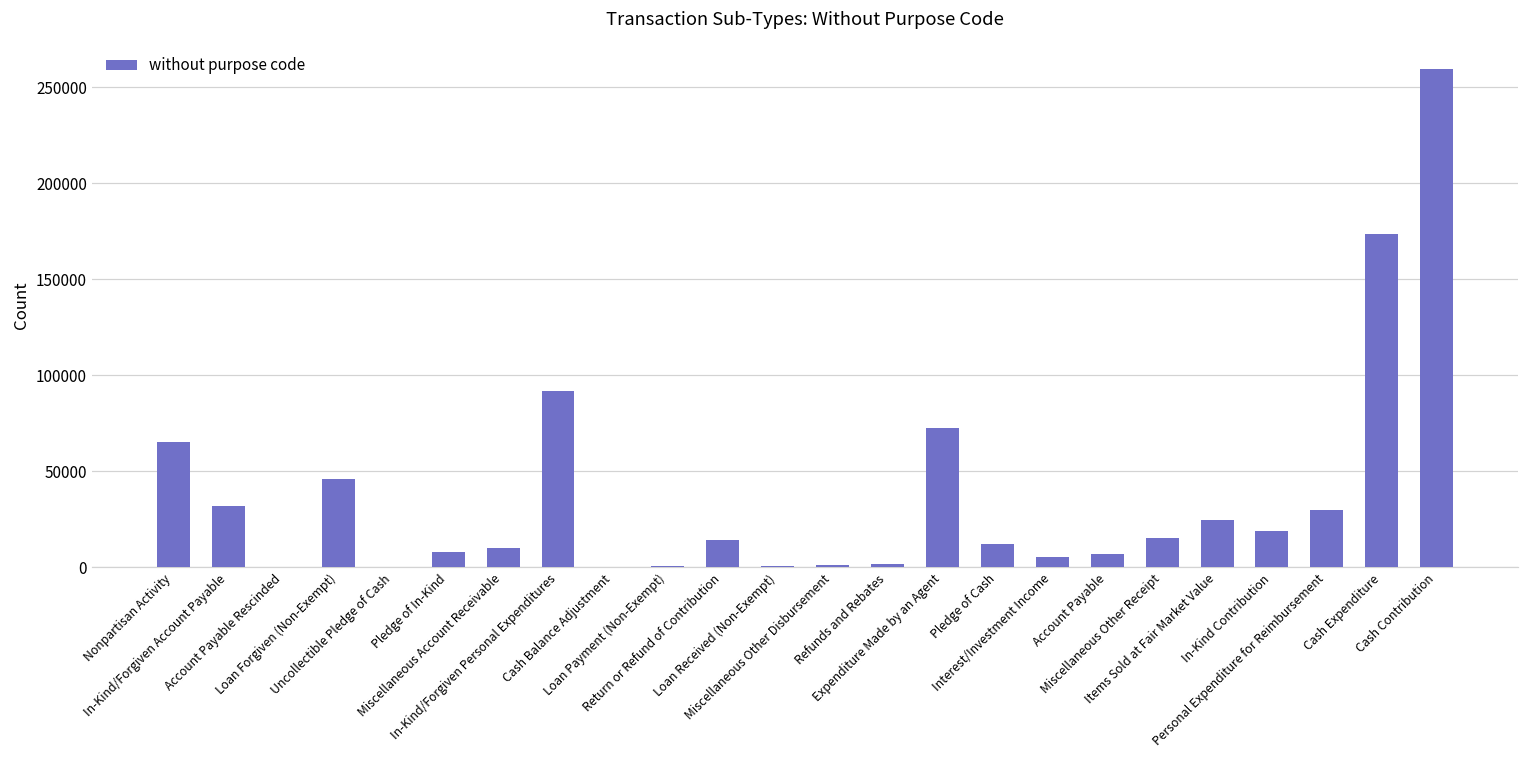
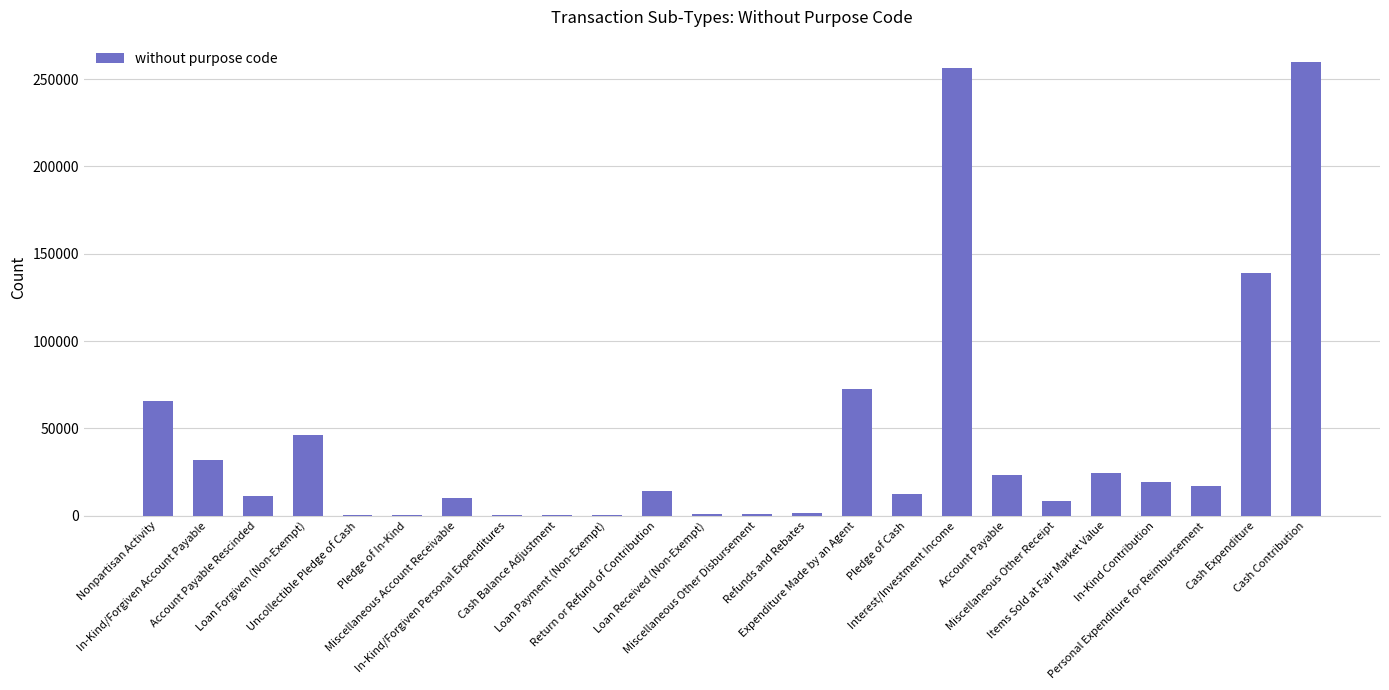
Account Payable Rescinded: 0 -> 11000
Pledge of In-Kind: 8000 -> 0
In-Kind/Forgiven Personal Expenditures: 92000 -> 0
Interest/Investment Income: 5000 -> 256000
Account Payable: 7000 -> 23000
Miscellaneous Other Receipt: 15000 -> 9000
Personal Expenditure for Reimbursement: 30000 -> 17000
Cash Expenditure: 174000 -> 139000
